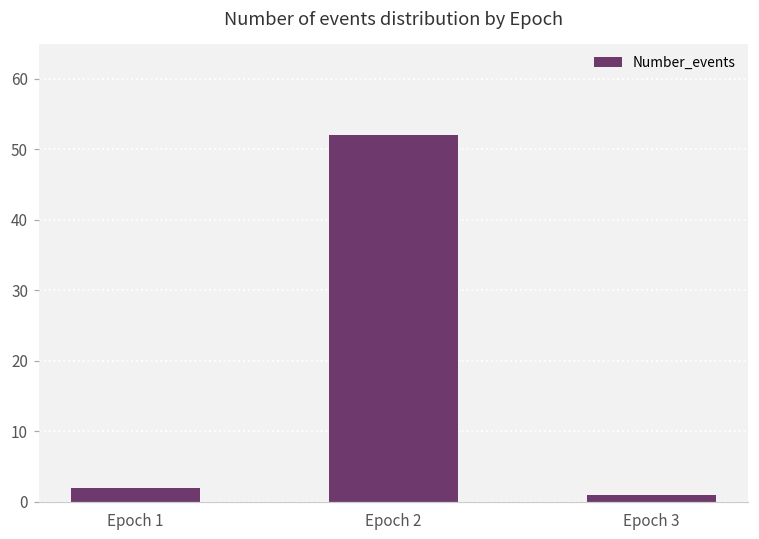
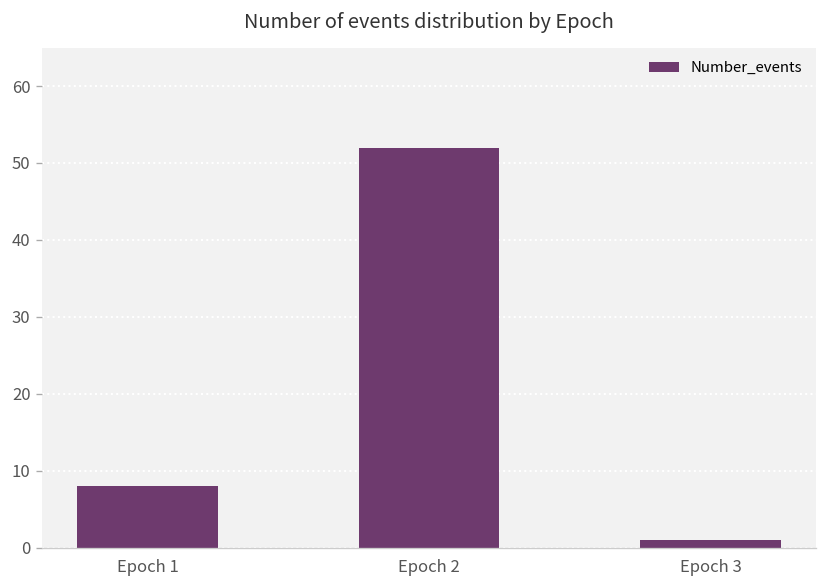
Epoch 1: 2 -> 8
